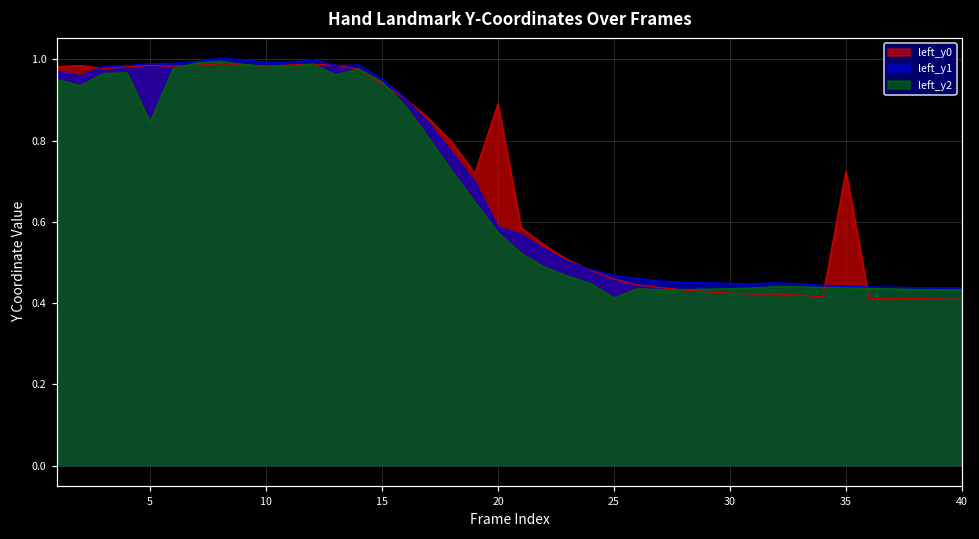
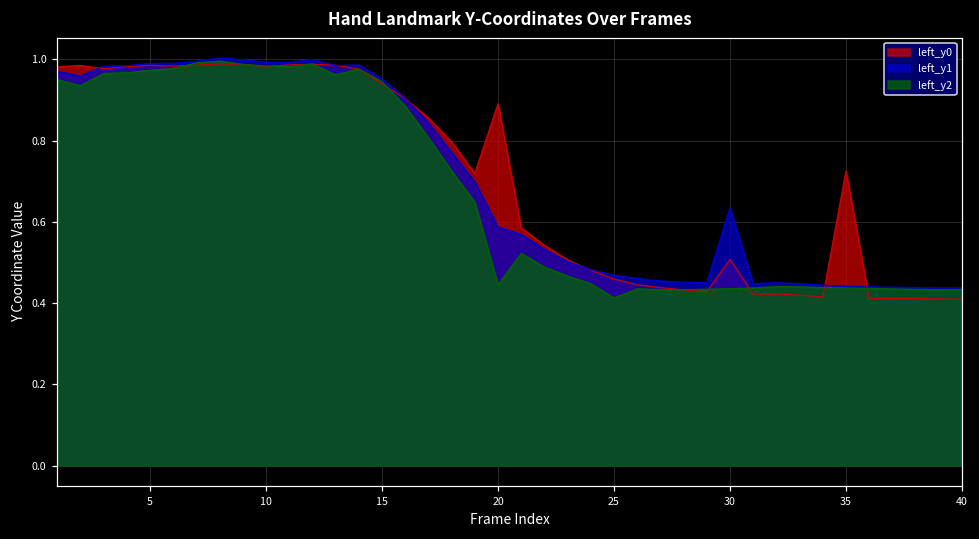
left_y2, 5: 0.85 -> 0.97
left_y2, 20: 0.57 -> 0.45
left_y0, 30: 0.42 -> 0.51
left_y1, 30: 0.45 -> 0.63
